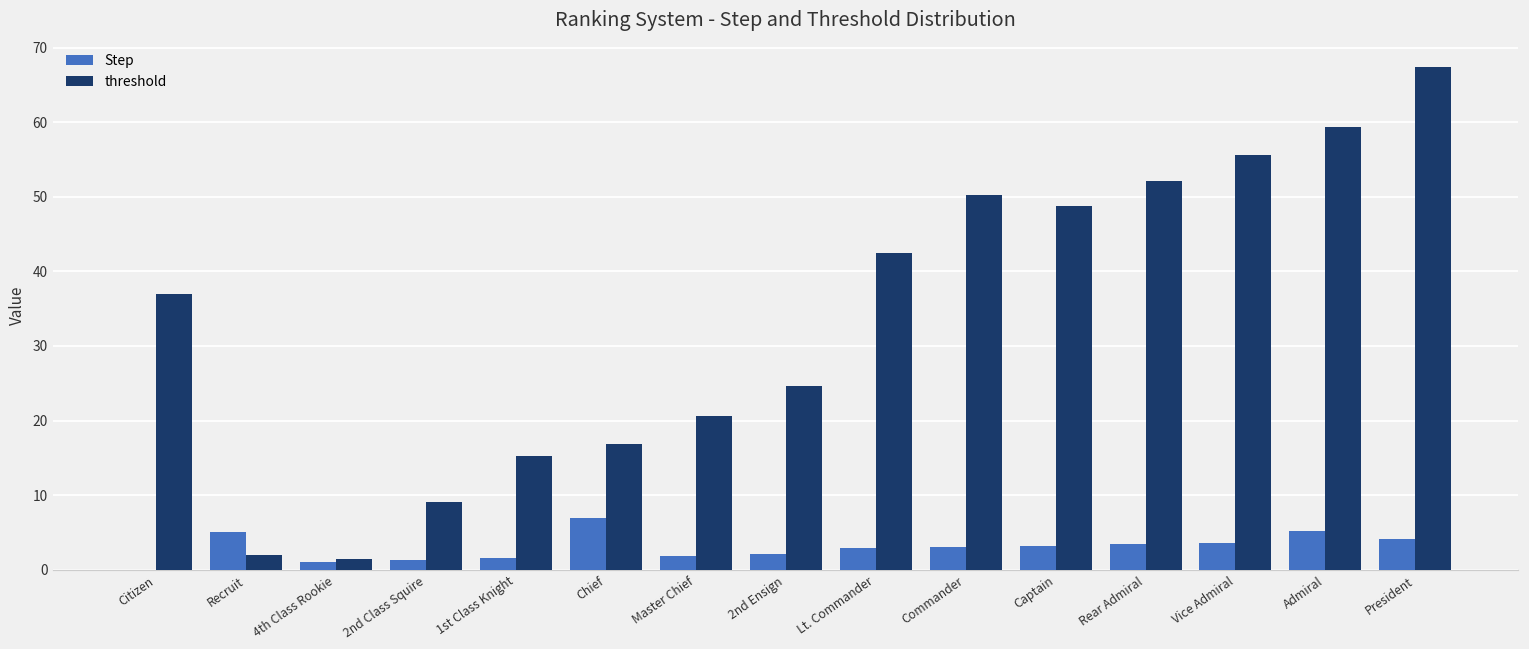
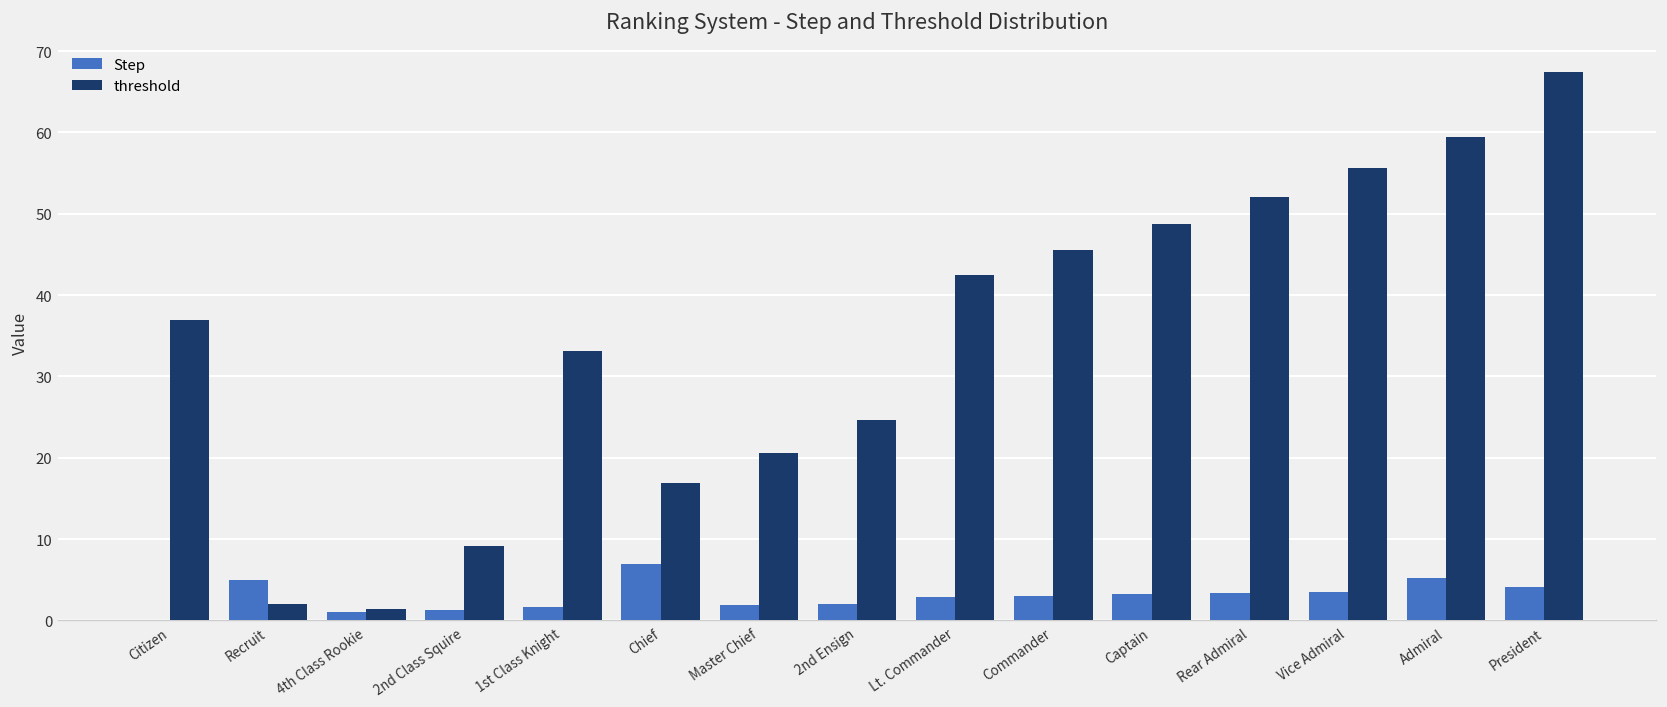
threshold, 1st Class Knight: 15 -> 33
threshold, Commander: 50 -> 46
